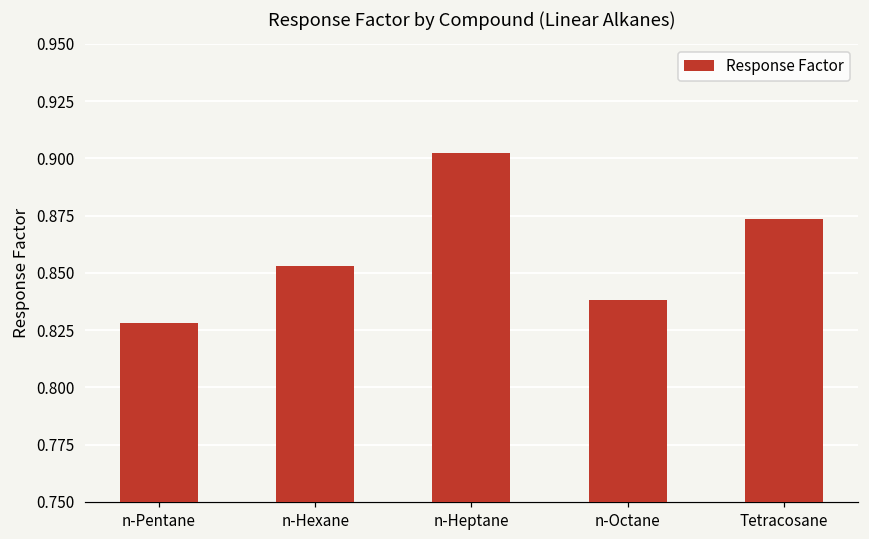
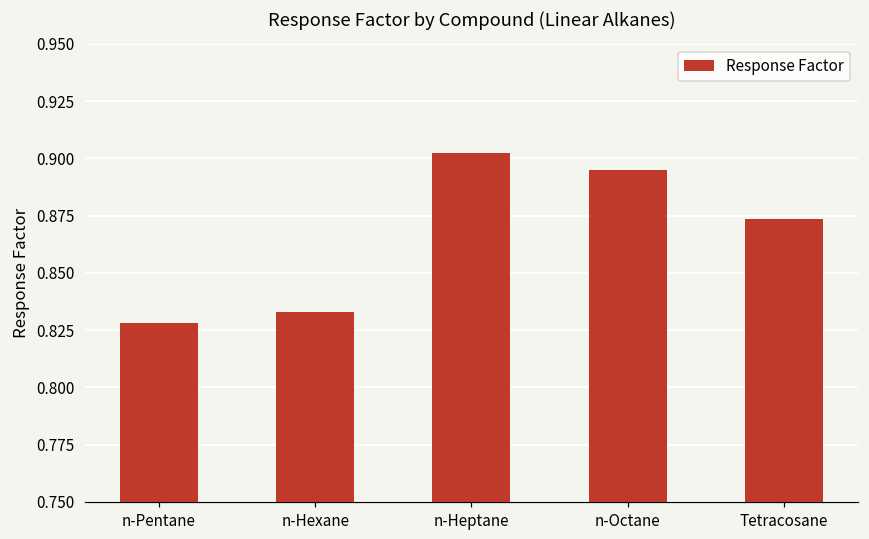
n-Hexane: 0.853 -> 0.833
n-Octane: 0.838 -> 0.895
